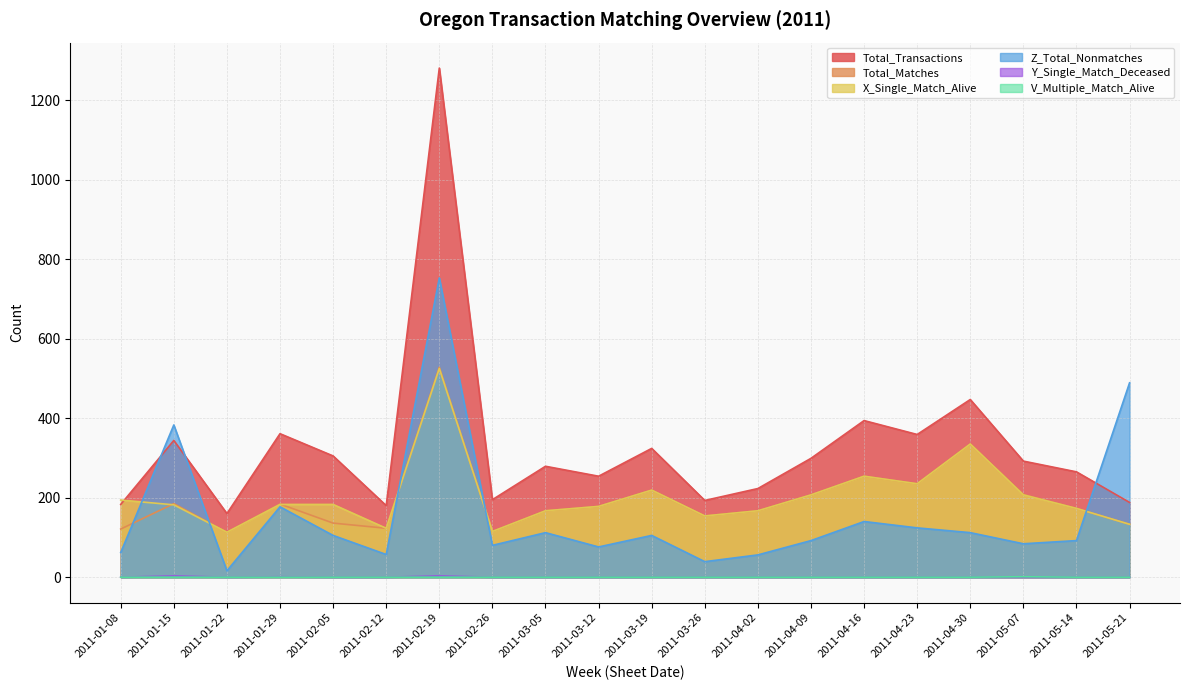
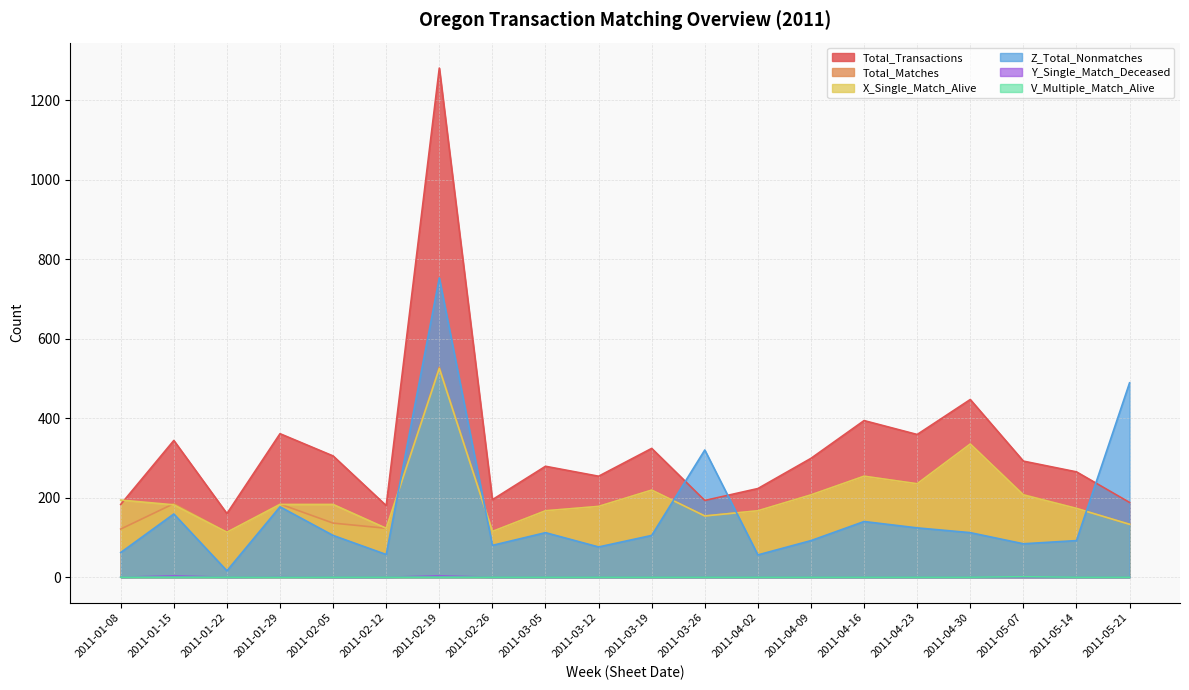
Z_Total_Nonmatches, 2011-01-15: 380 -> 160
Z_Total_Nonmatches, 2011-03-26: 40 -> 320
